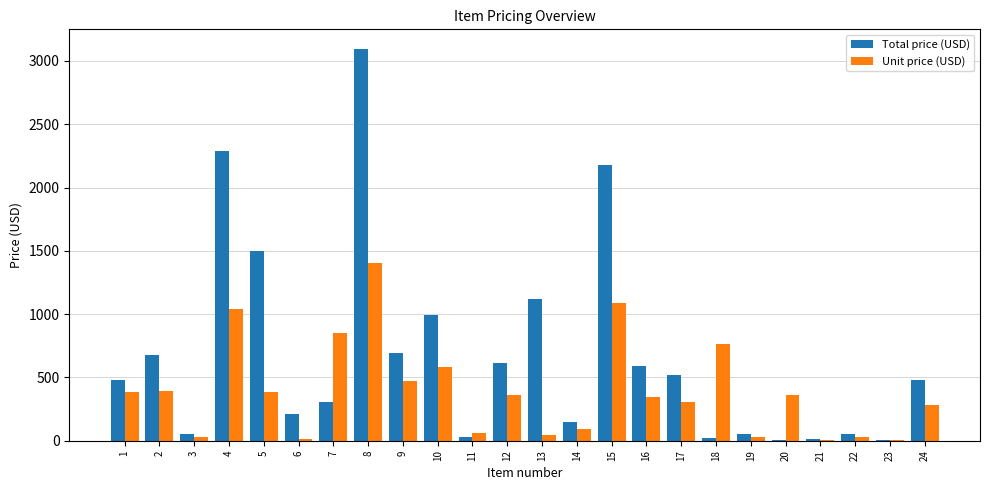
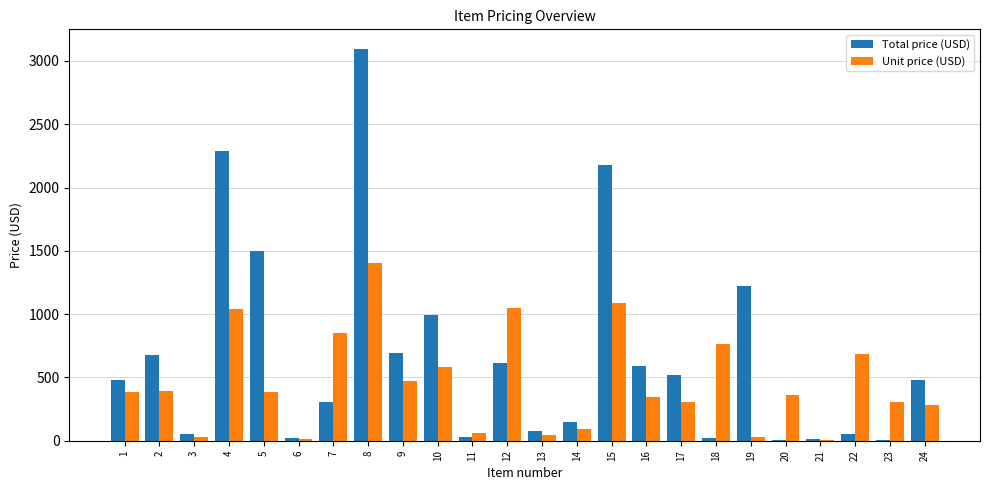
Total price (USD), 6: 210 -> 20
Unit price (USD), 12: 360 -> 1050
Total price (USD), 13: 1120 -> 80
Total price (USD), 19: 50 -> 1220
Unit price (USD), 22: 30 -> 690
Unit price (USD), 23: 0 -> 300
